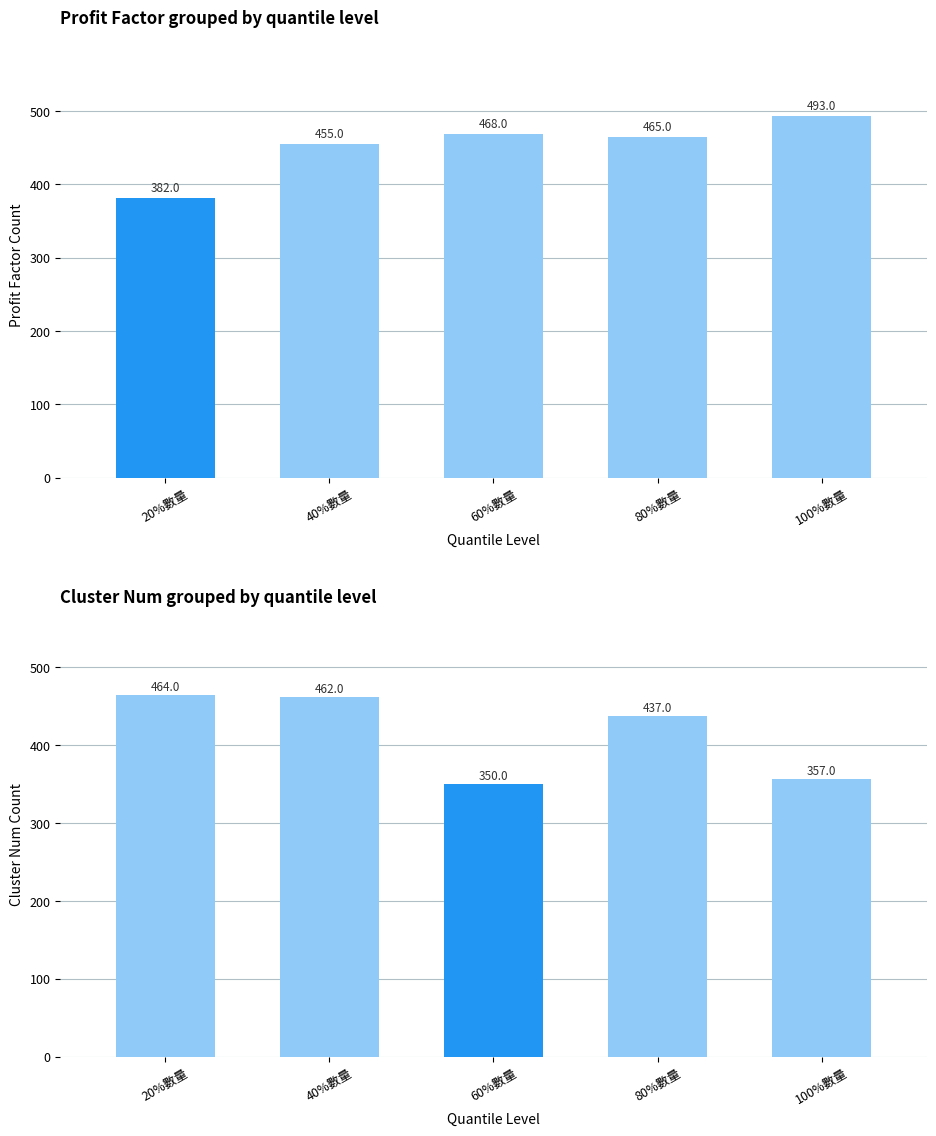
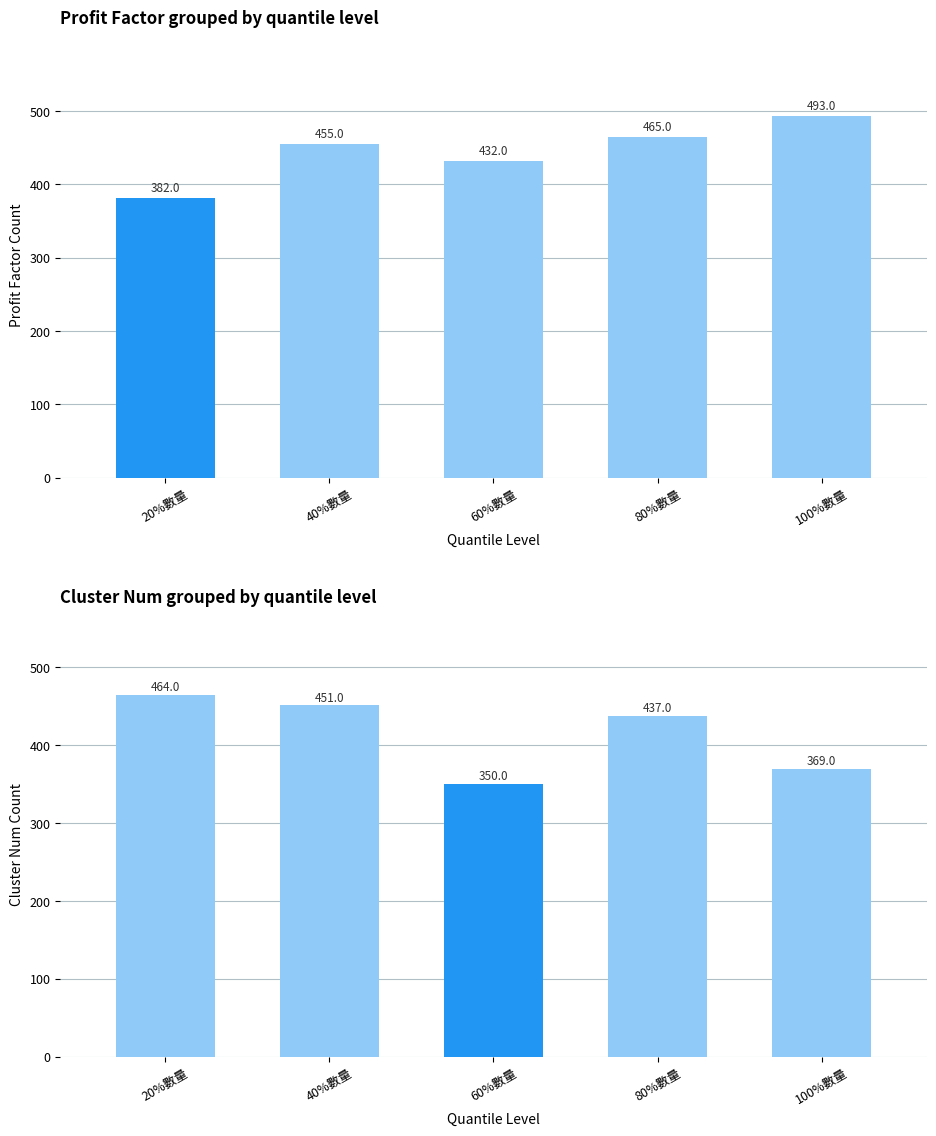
Profit Factor grouped by quantile level, 60%數量: 468.0 -> 432.0
Cluster Num grouped by quantile level, 40%數量: 462.0 -> 451.0
Cluster Num grouped by quantile level, 100%數量: 357.0 -> 369.0
